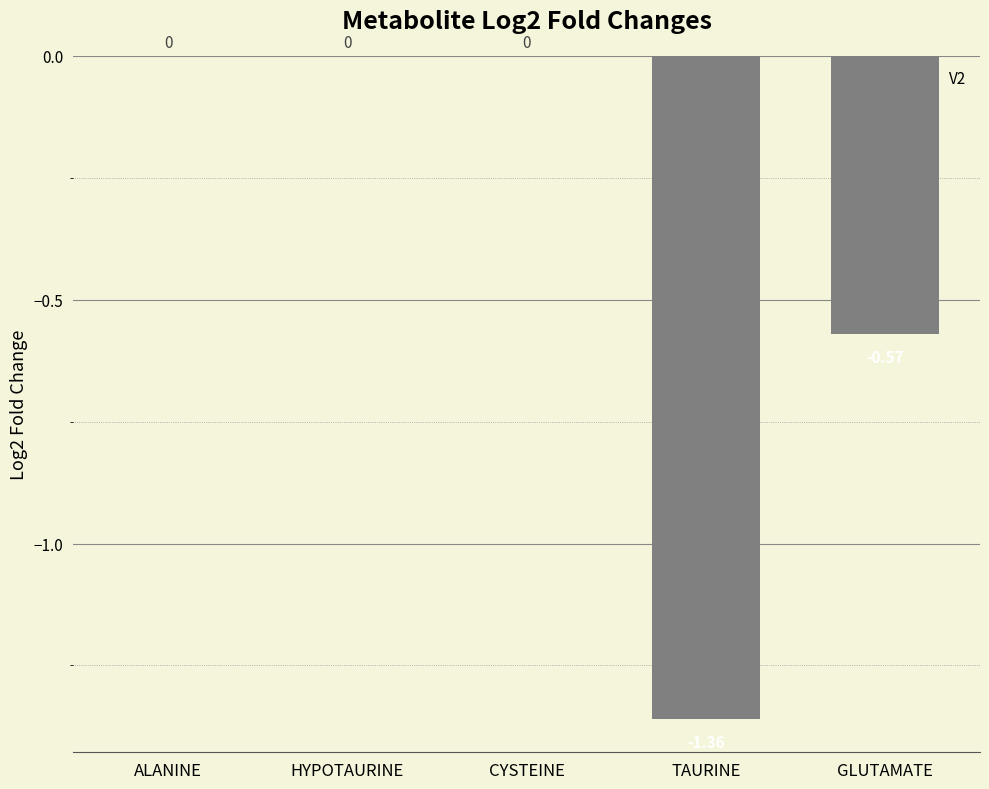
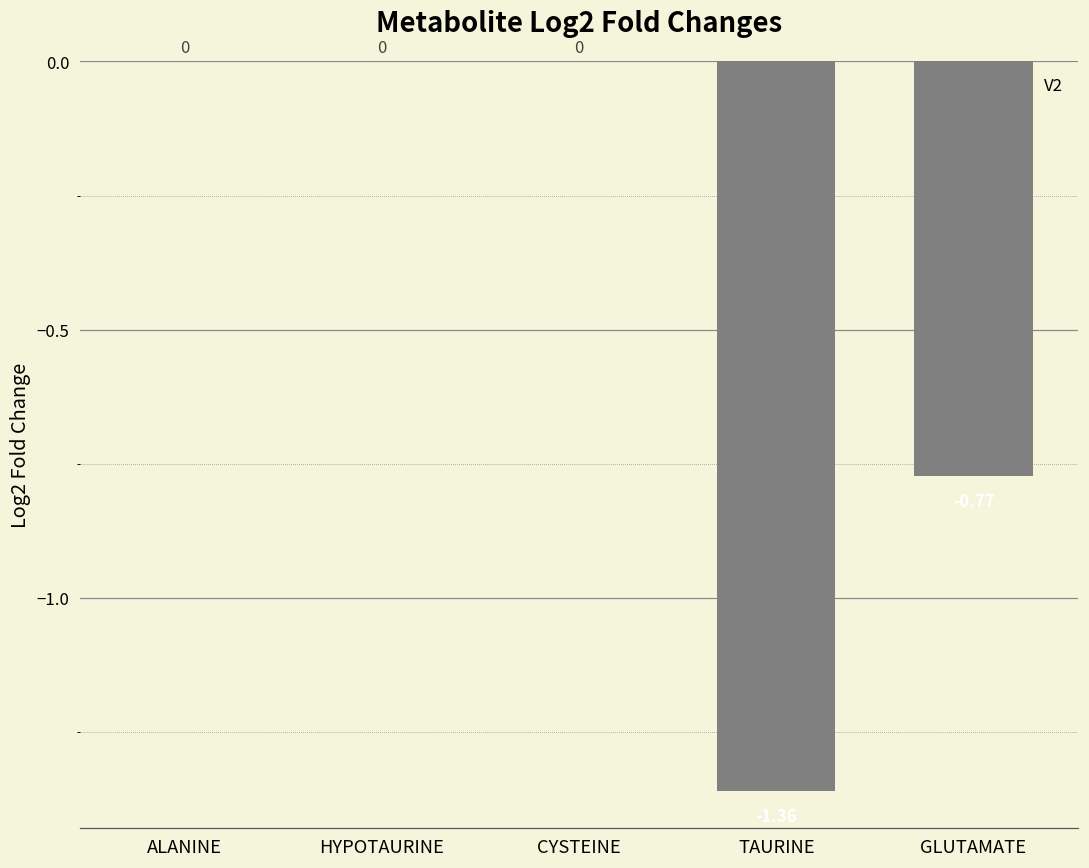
GLUTAMATE: -0.57 -> -0.77
